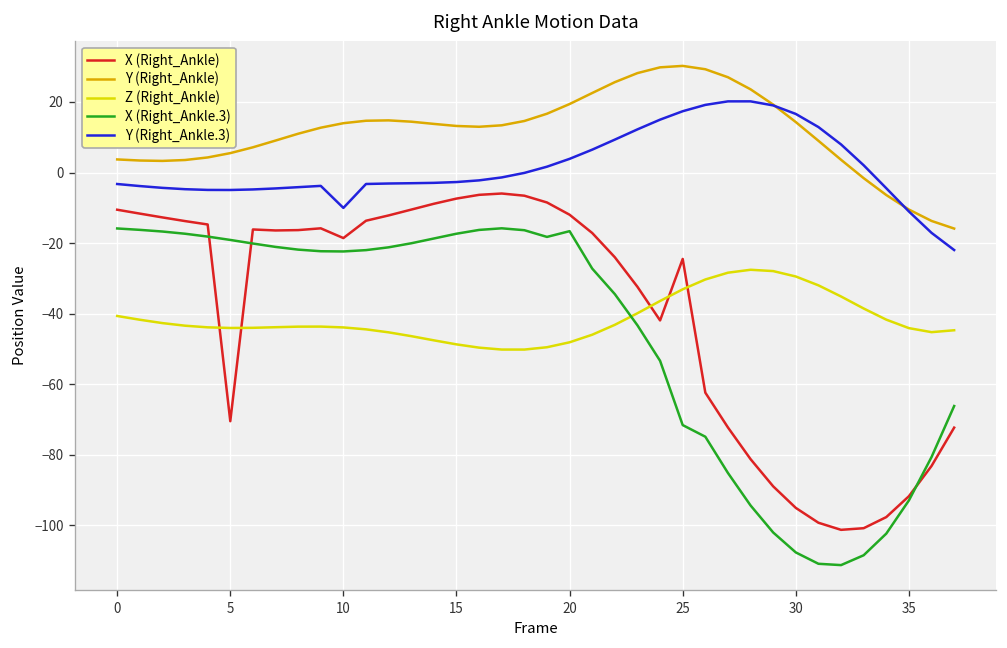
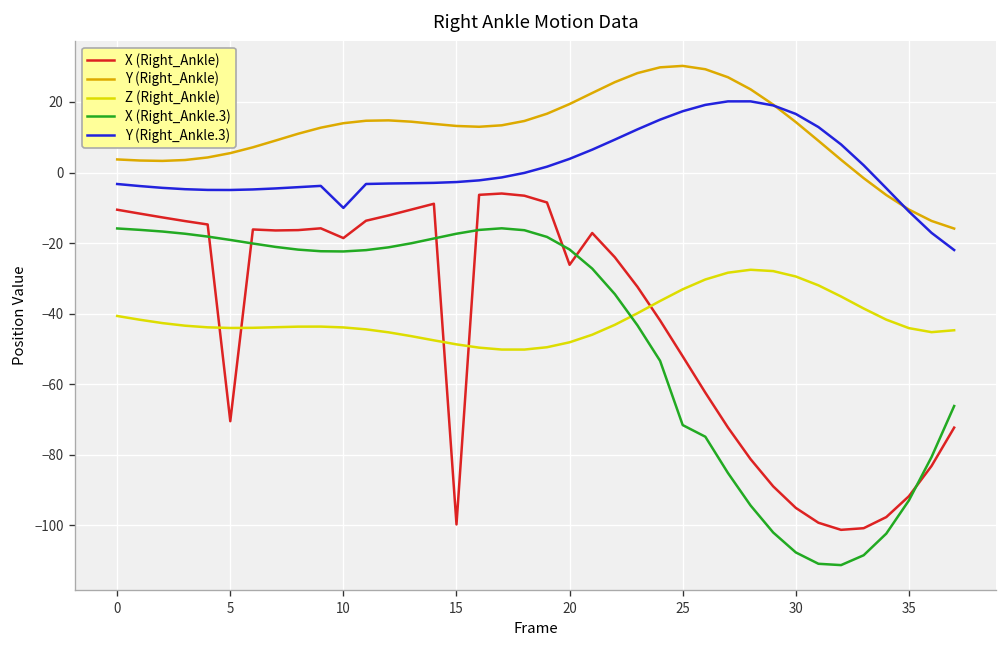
X (Right_Ankle), 15: -7 -> -100
X (Right_Ankle), 20: -12 -> -26
X (Right_Ankle.3), 20: -17 -> -22
X (Right_Ankle), 25: -25 -> -52
